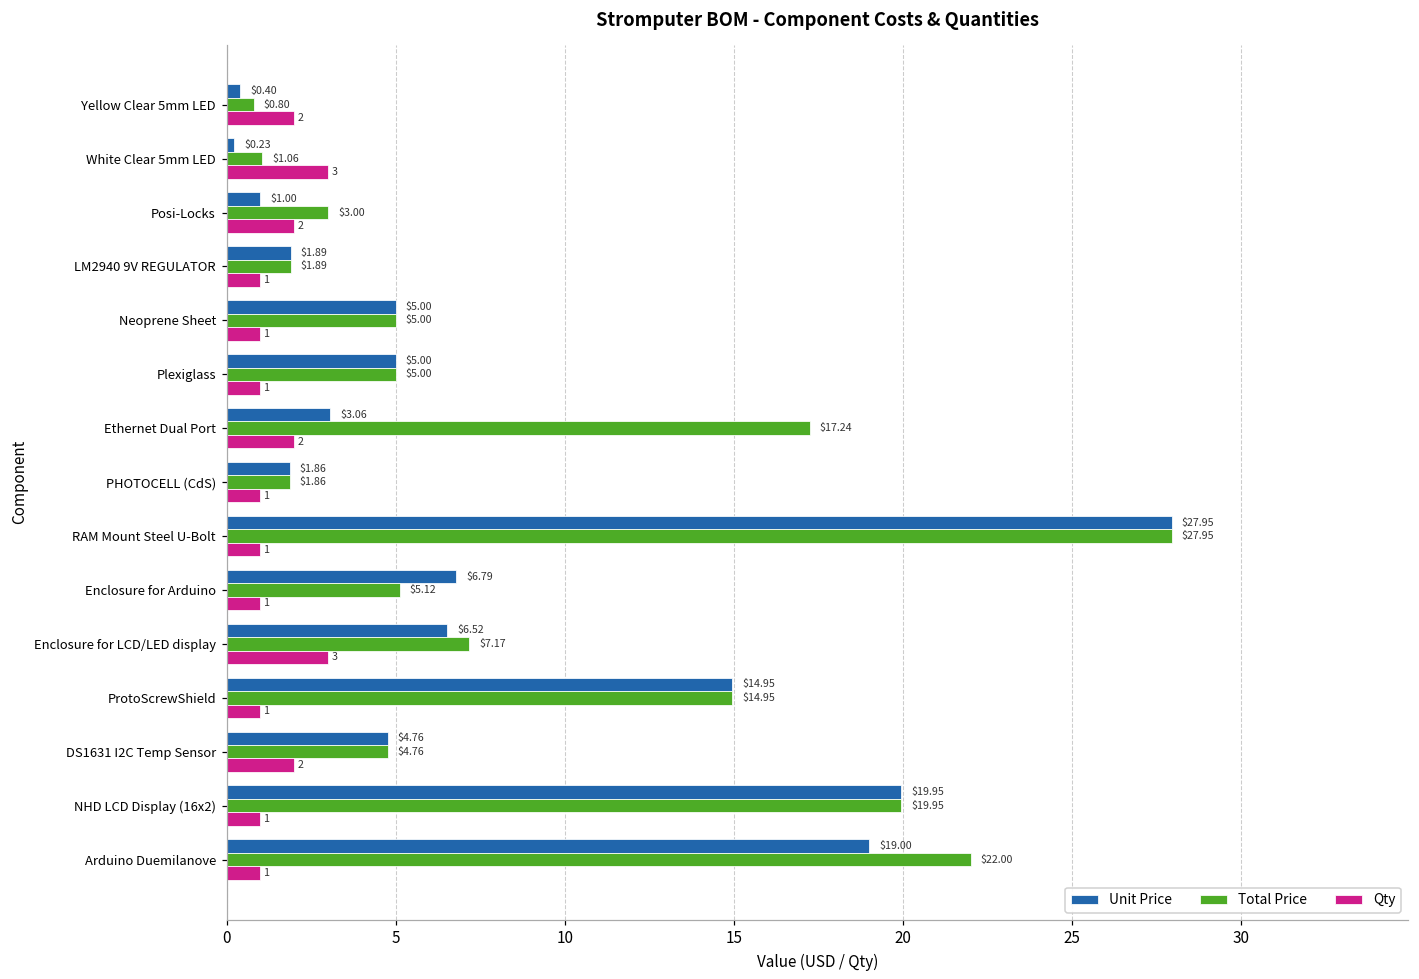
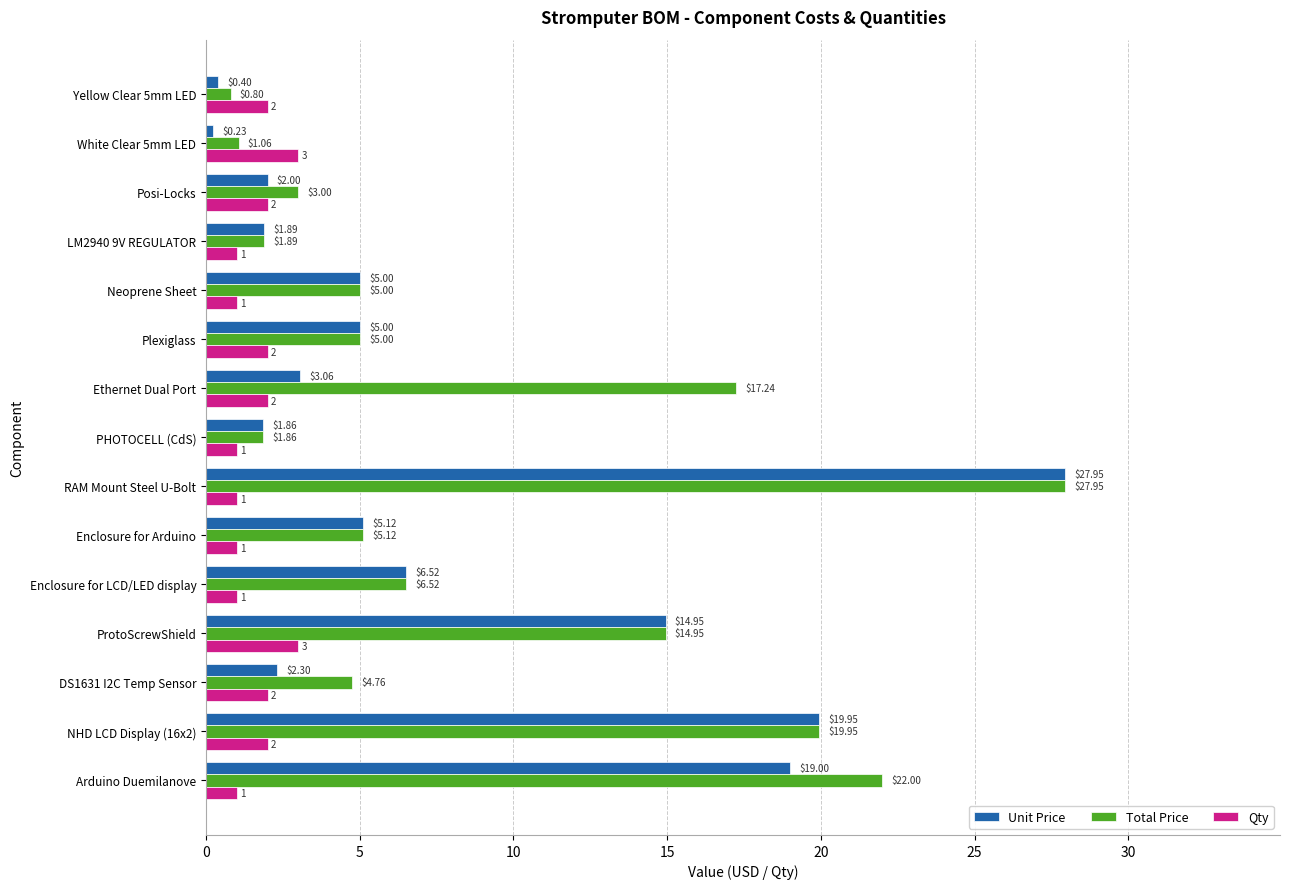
Unit Price, Posi-Locks: 1 -> 2
Qty, Plexiglass: $1.00 -> $2.00
Unit Price, Enclosure for Arduino: $6.79 -> $5.12
Total Price, Enclosure for LCD/LED display: $7.17 -> $6.52
Qty, Enclosure for LCD/LED display: 3 -> 1
Qty, ProtoScrewShield: 1 -> 3
Unit Price, DS1631 I2C Temp Sensor: $4.76 -> $2.30
Qty, NHD LCD Display (16x2): 1 -> 2
